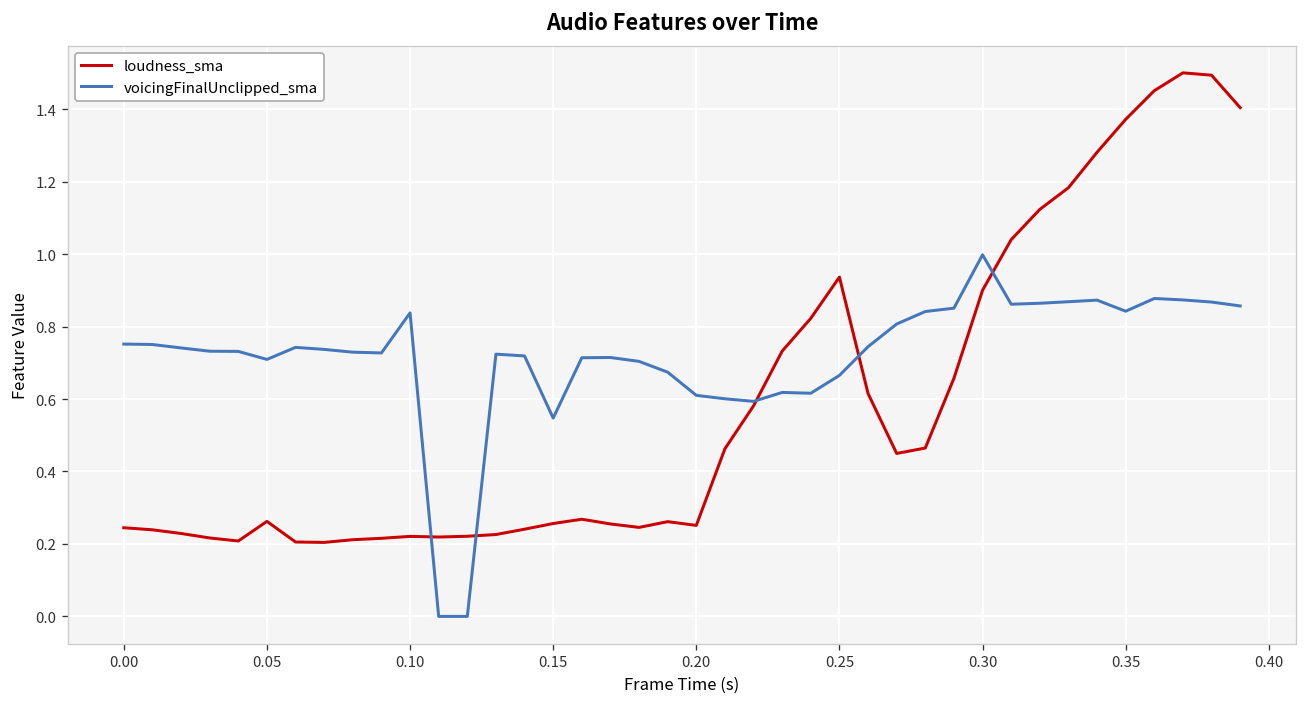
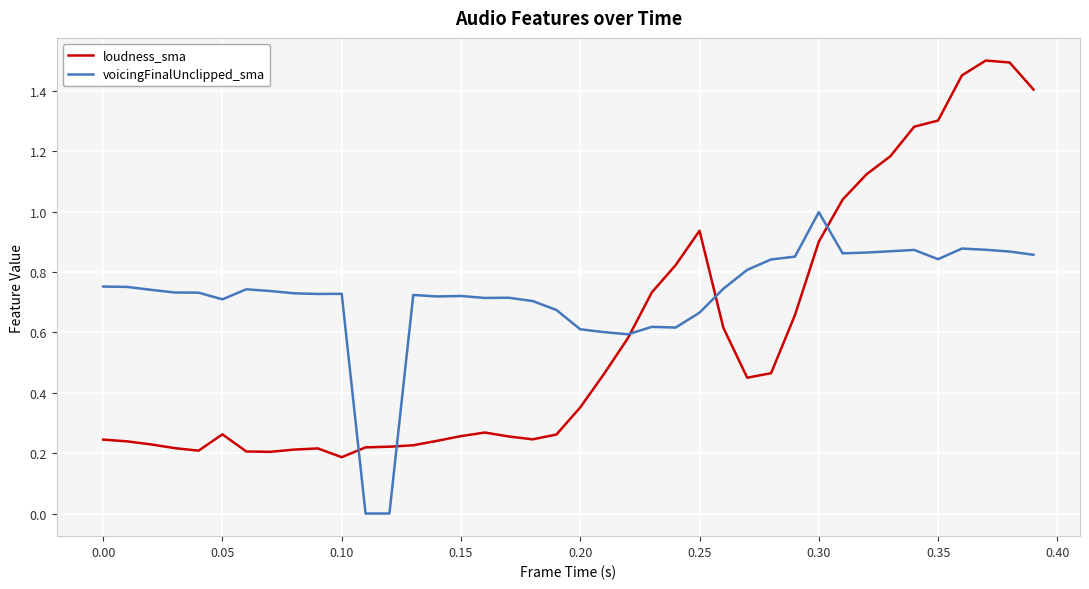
loudness_sma, 0.10: 0.22 -> 0.19
voicingFinalUnclipped_sma, 0.10: 0.84 -> 0.73
voicingFinalUnclipped_sma, 0.15: 0.55 -> 0.72
loudness_sma, 0.20: 0.25 -> 0.35
loudness_sma, 0.35: 1.37 -> 1.30
